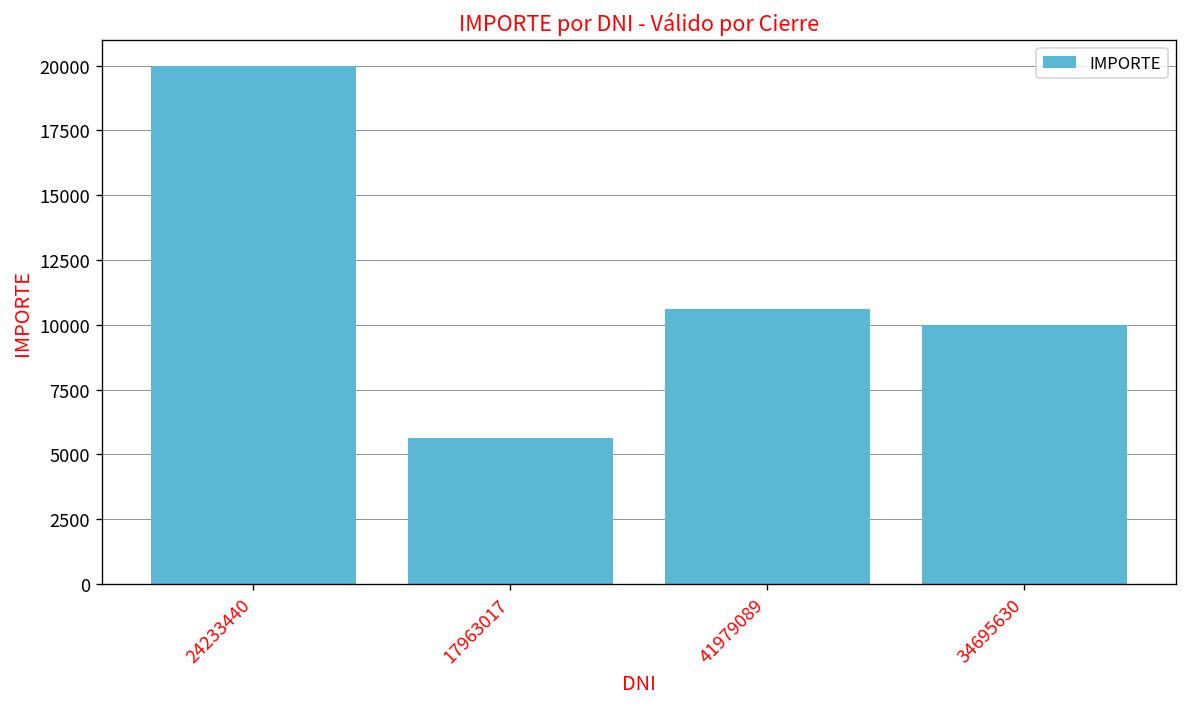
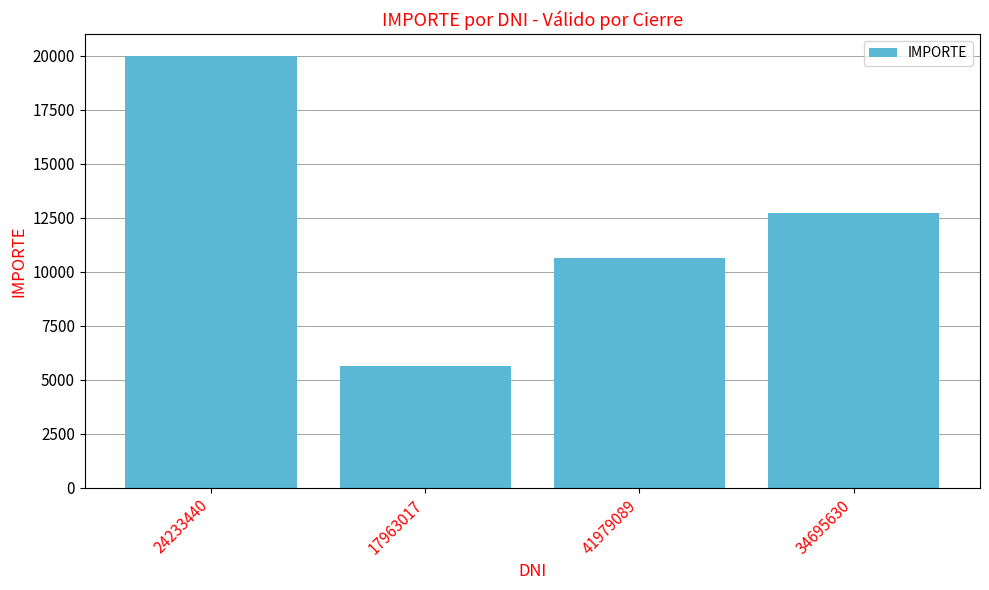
34695630: 10000 -> 12700
